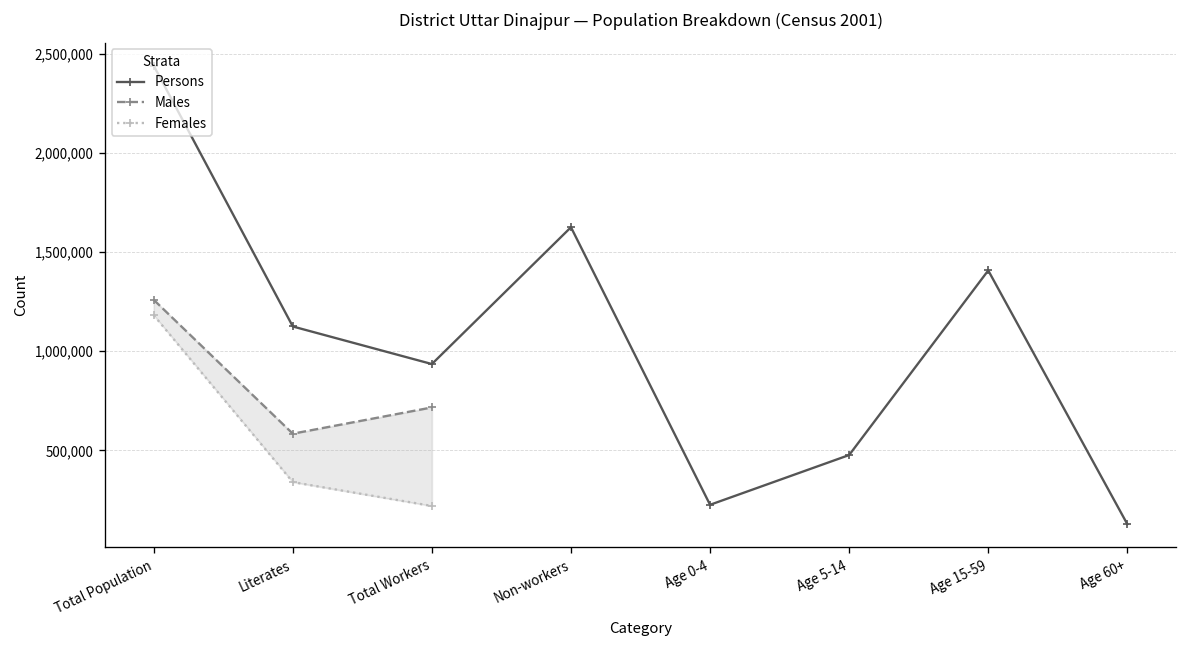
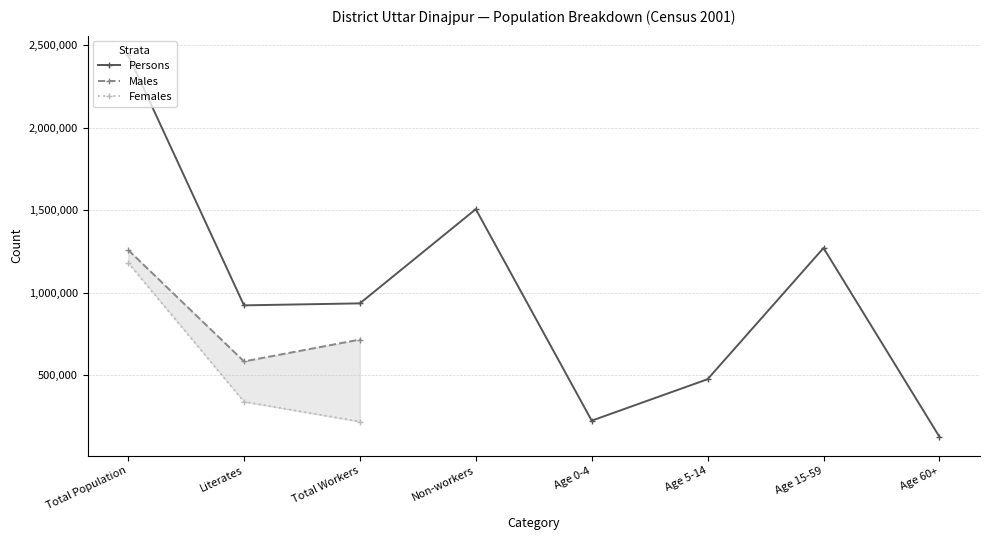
Persons, Literates: 1,130,000 -> 920,000
Persons, Non-workers: 1,630,000 -> 1,510,000
Persons, Age 15-59: 1,410,000 -> 1,270,000
